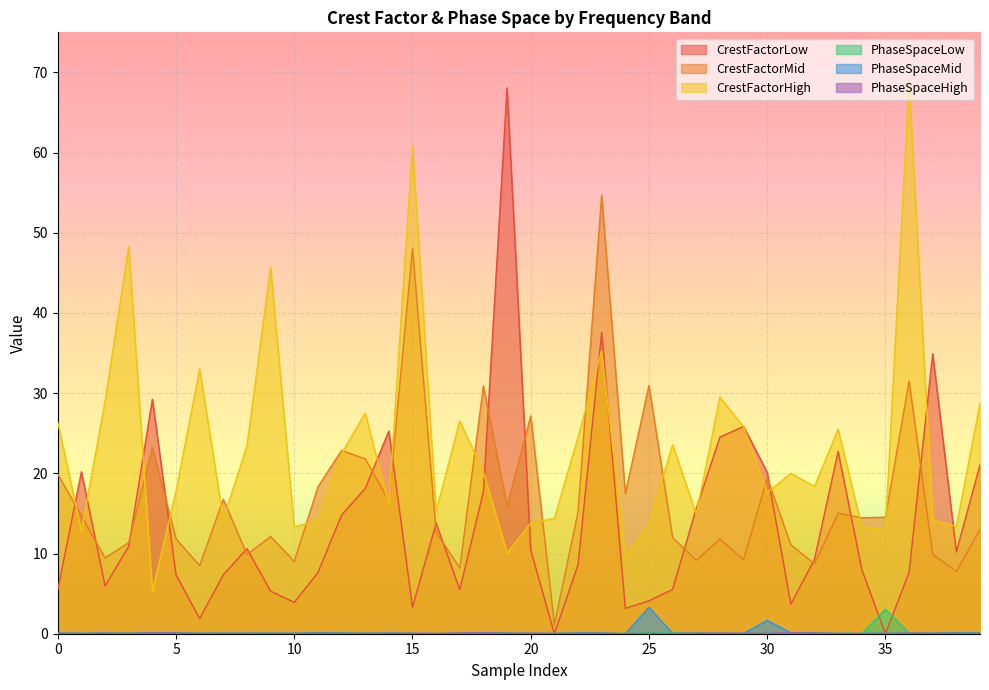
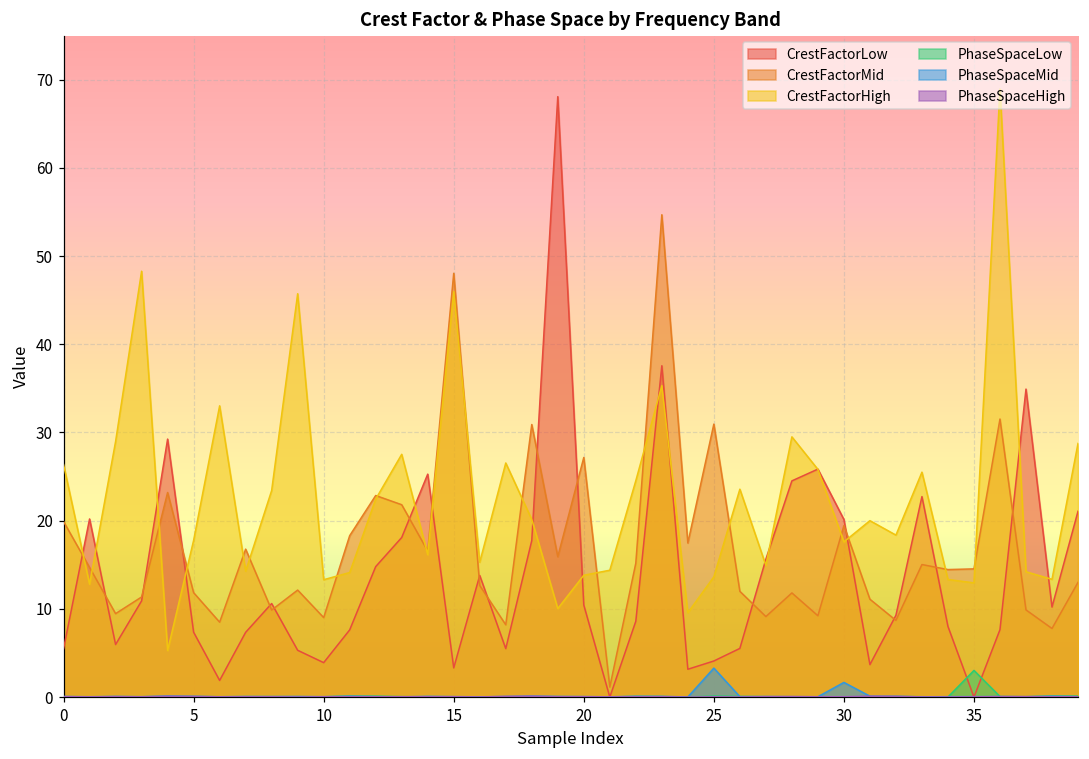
CrestFactorHigh, 15: 61 -> 46
